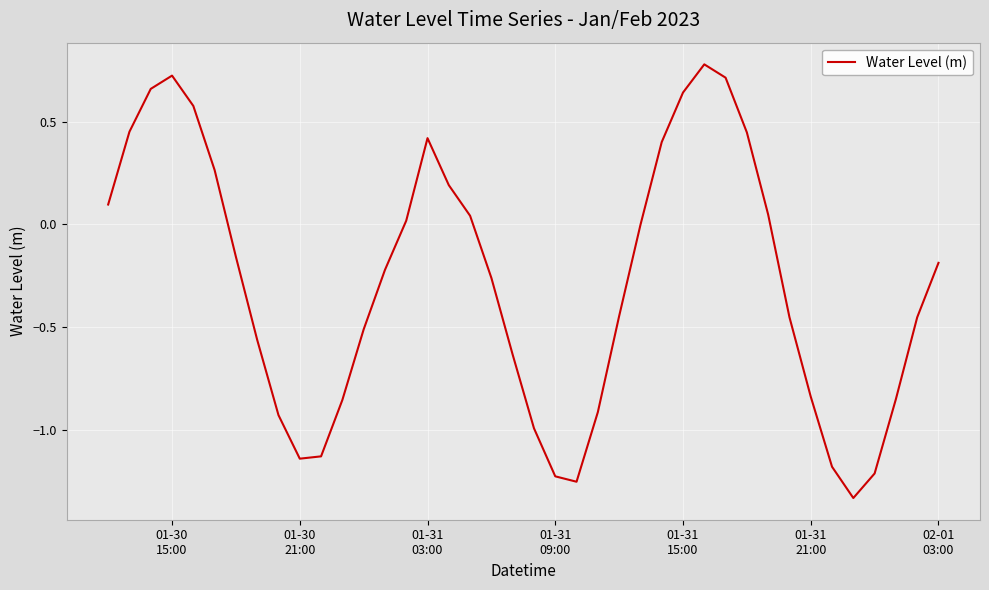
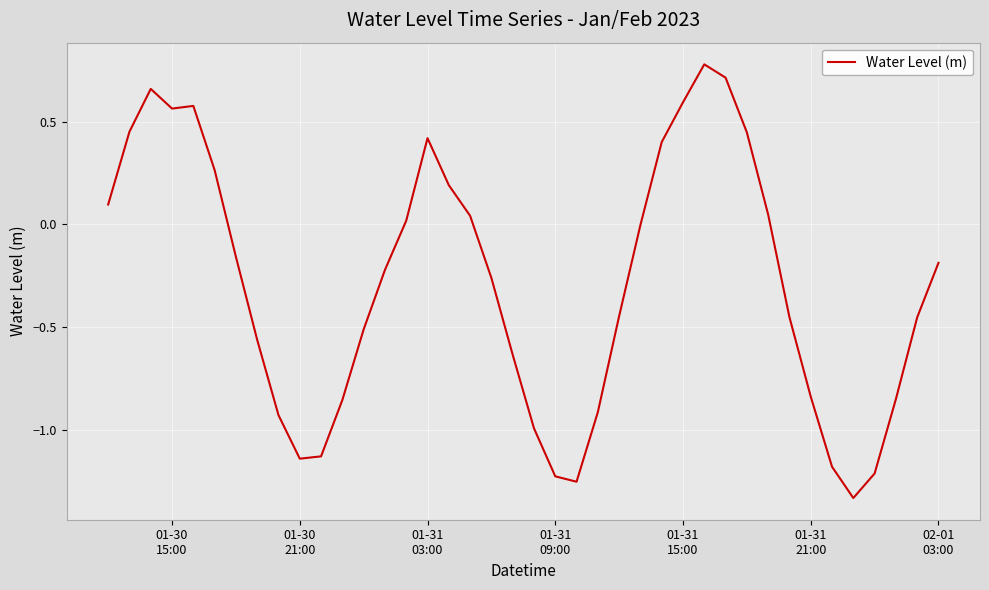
01-30 15:00: 0.72 -> 0.56
01-31 15:00: 0.64 -> 0.59
